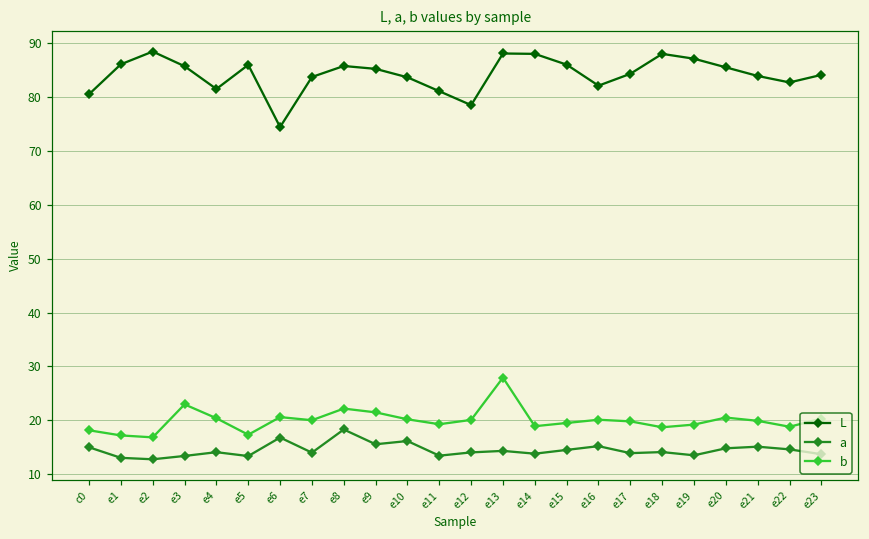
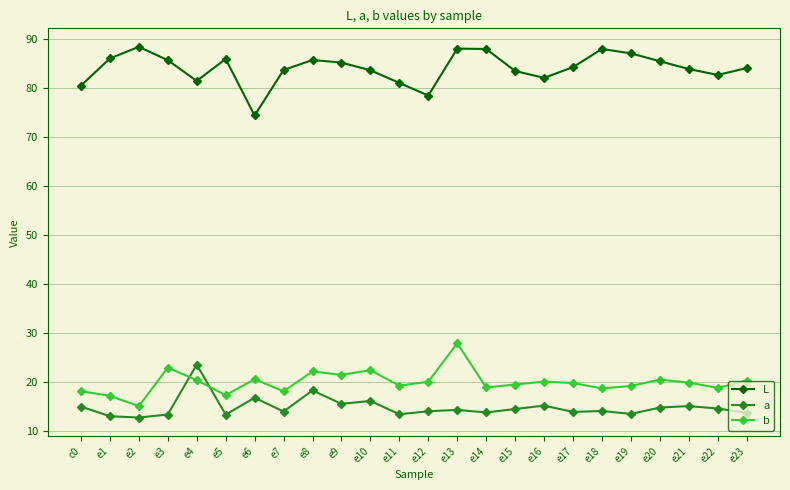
b, e2: 17 -> 15
a, e4: 14 -> 24
b, e7: 20 -> 18
b, e10: 20 -> 22
L, e15: 86 -> 84
